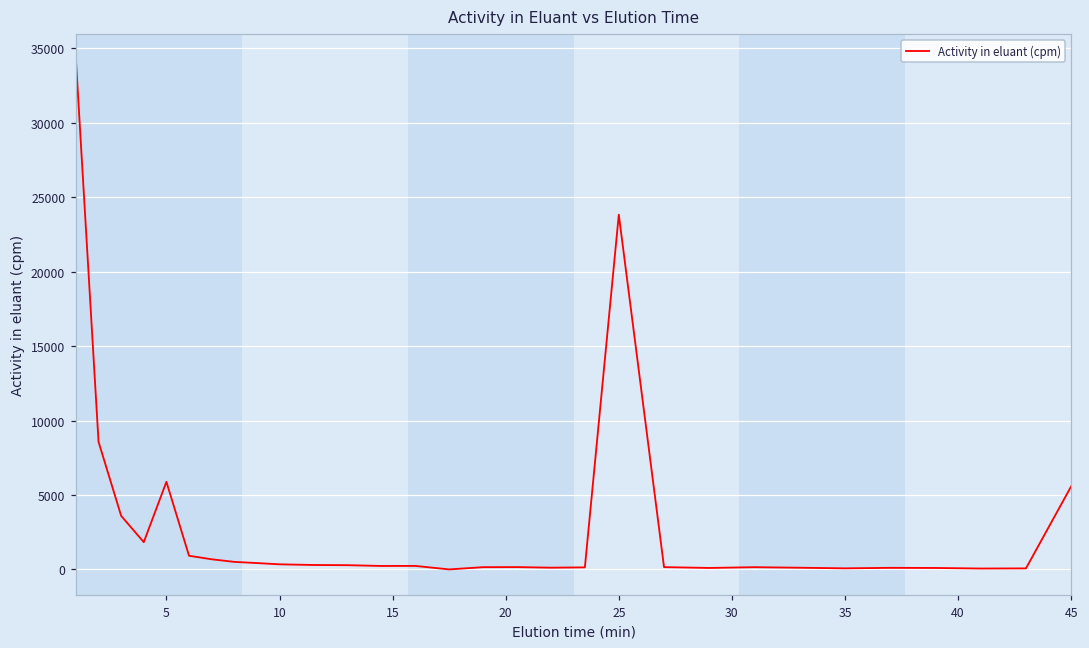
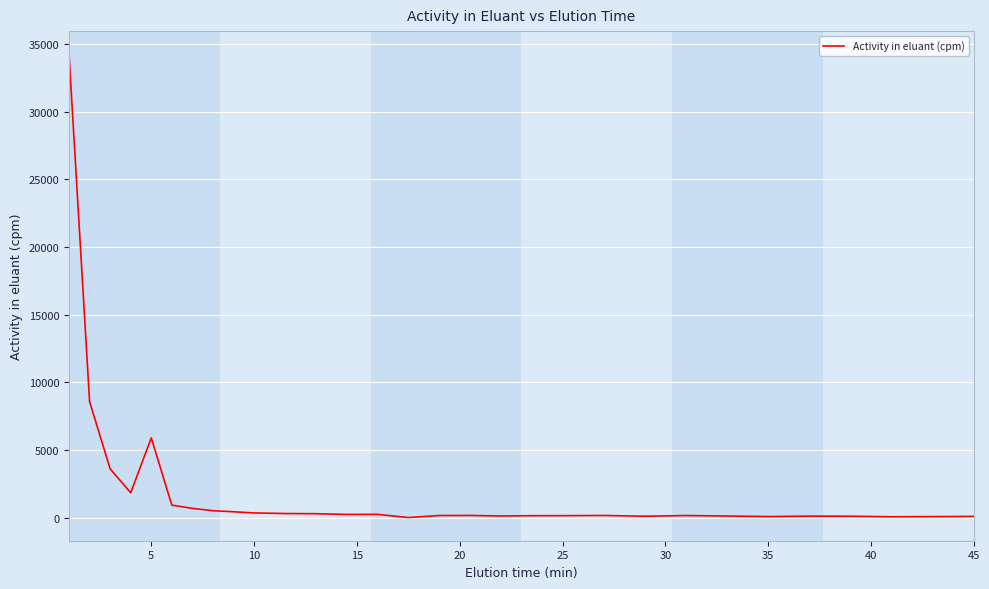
25: 23800 -> 100
45: 5600 -> 100
